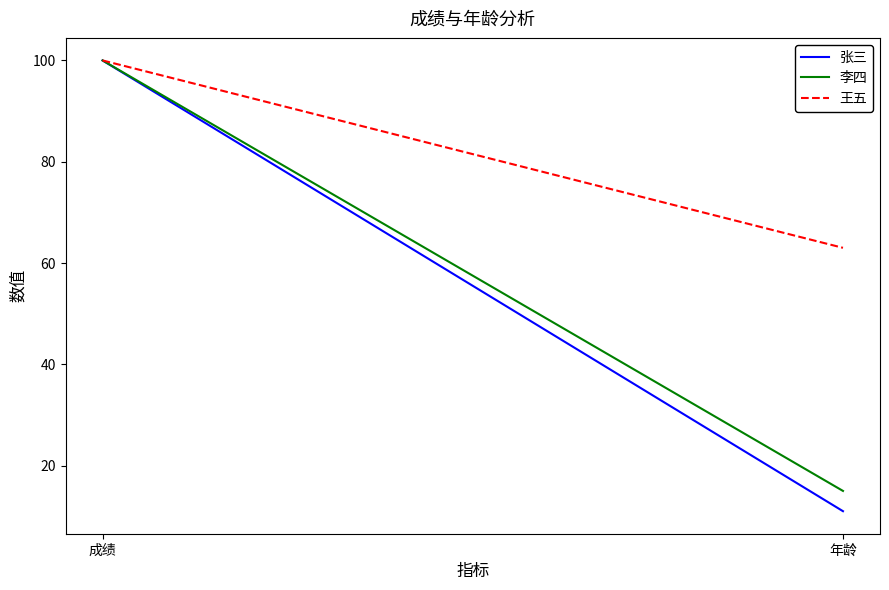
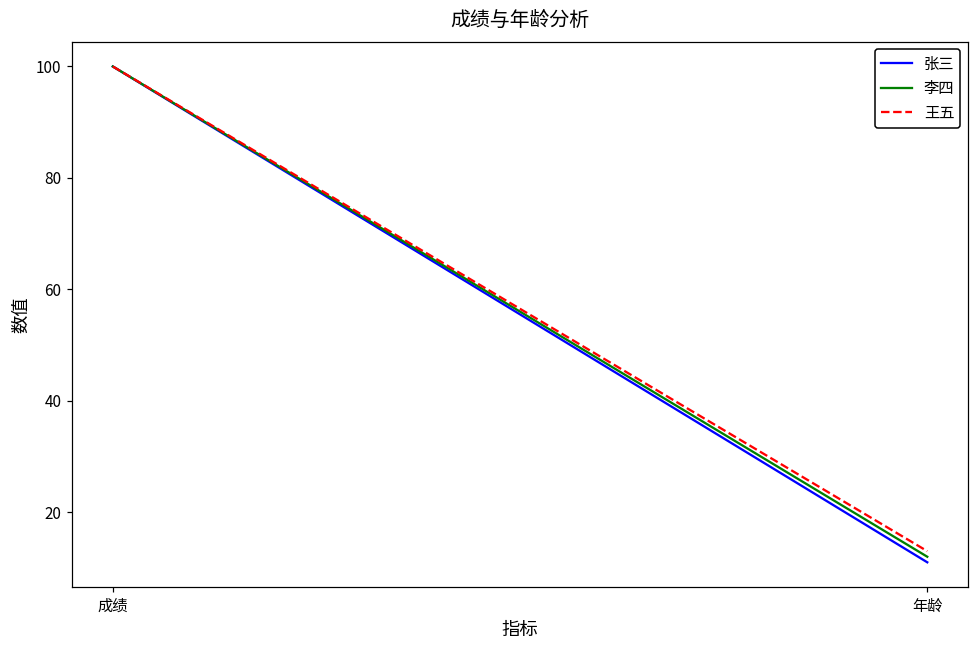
李四, 年龄: 15 -> 12
王五, 年龄: 63 -> 13
